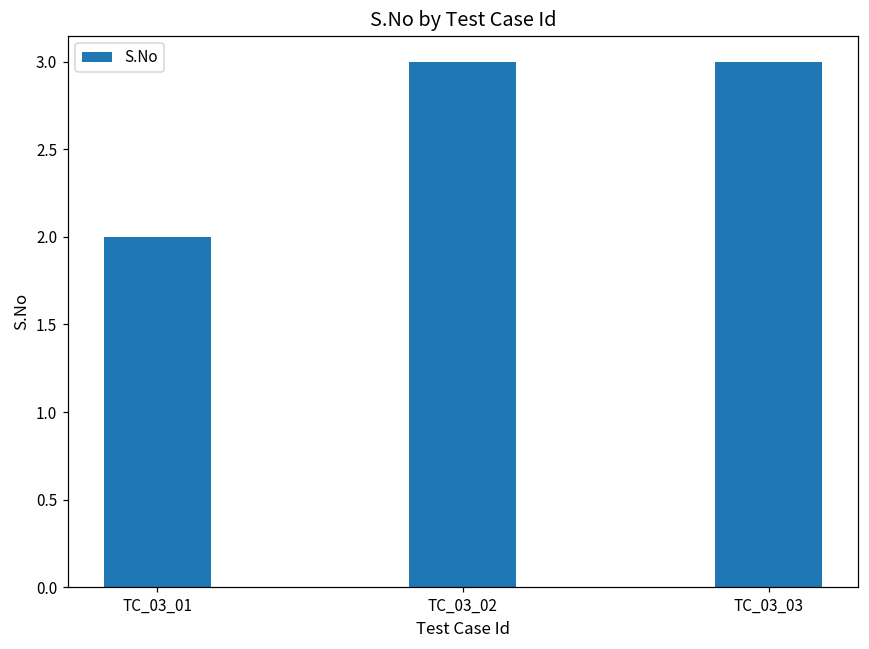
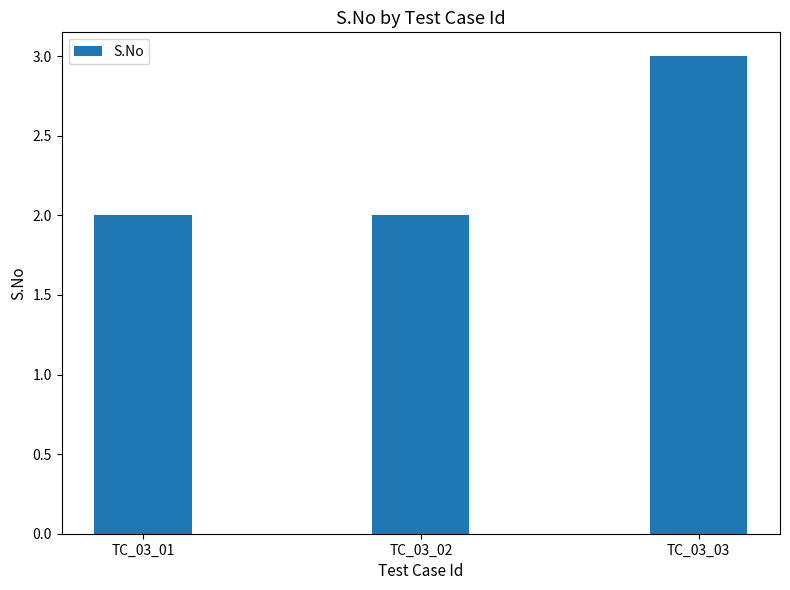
TC_03_02: 3 -> 2
